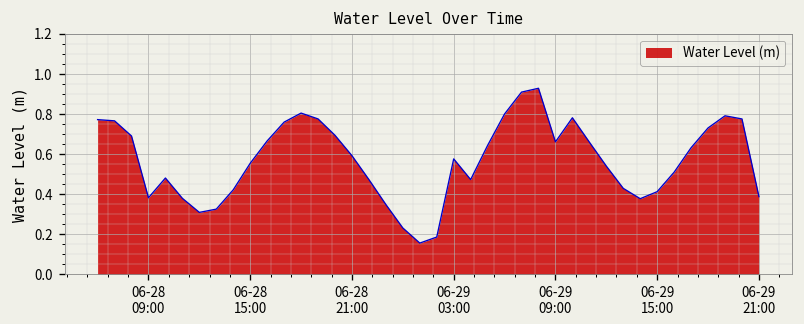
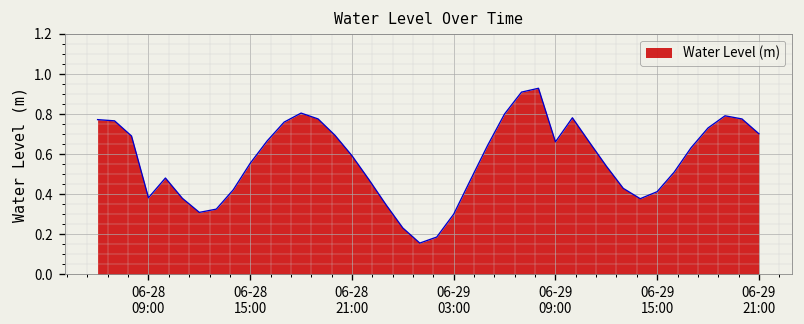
06-29 03:00: 0.58 -> 0.30
06-29 21:00: 0.39 -> 0.70
